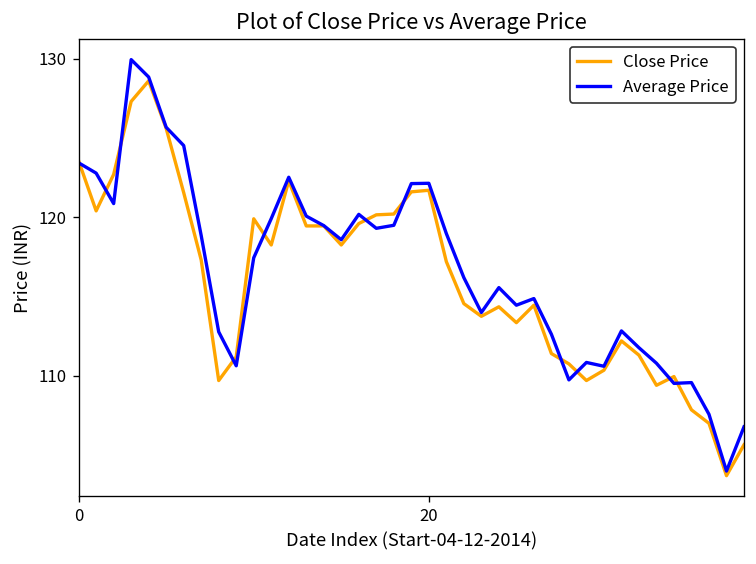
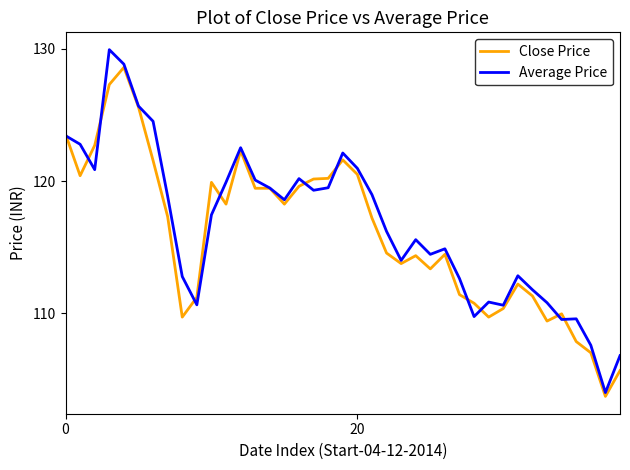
Close Price, 20: 121.7 -> 120.5
Average Price, 20: 122.1 -> 121.0
